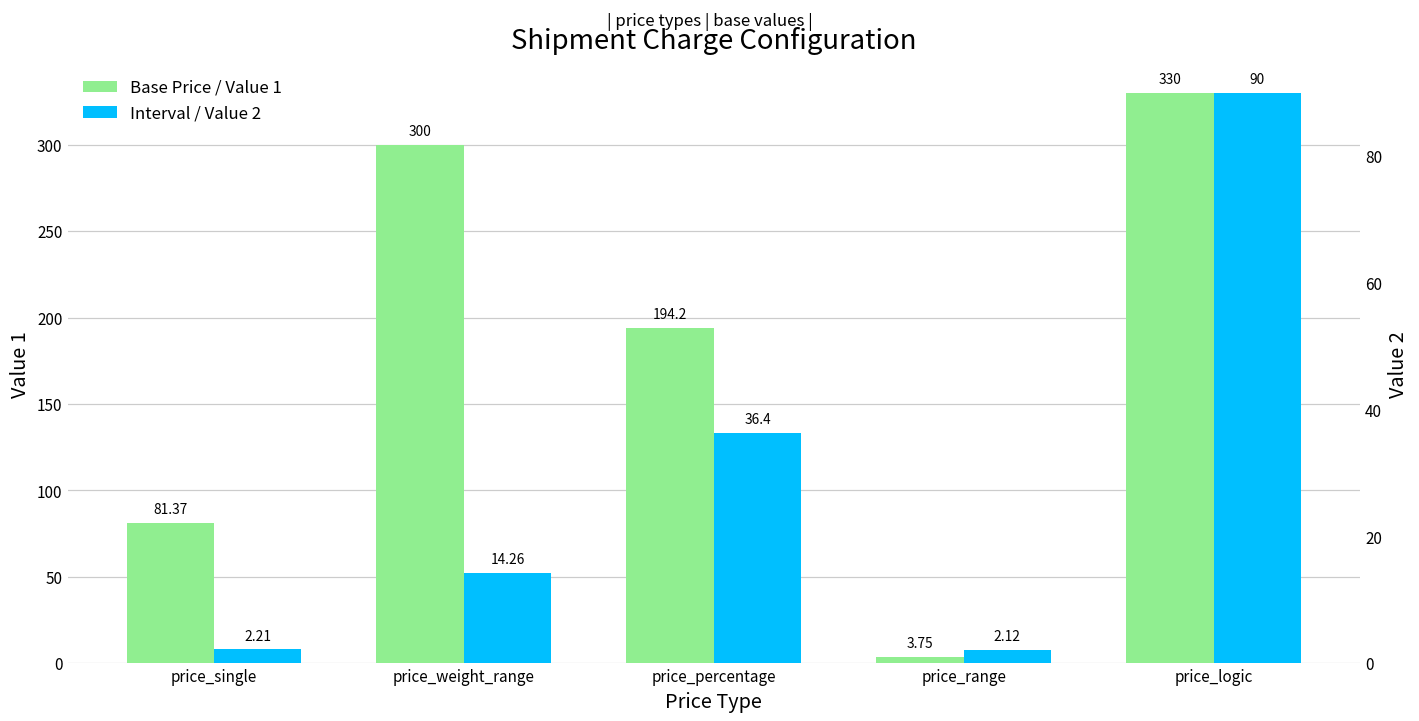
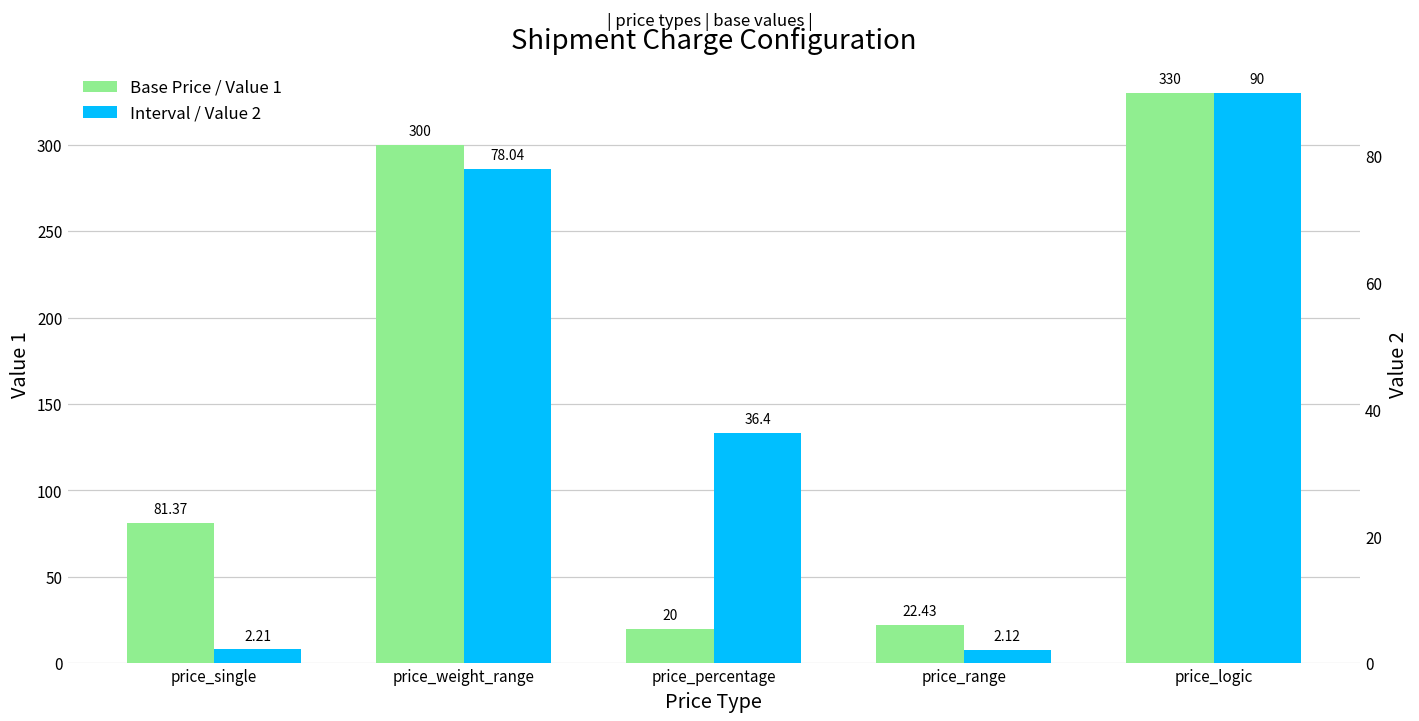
Base Price / Value 1, price_percentage: 194.2 -> 20
Base Price / Value 1, price_range: 3.75 -> 22.43
Interval / Value 2, price_weight_range: 14.26 -> 78.04
